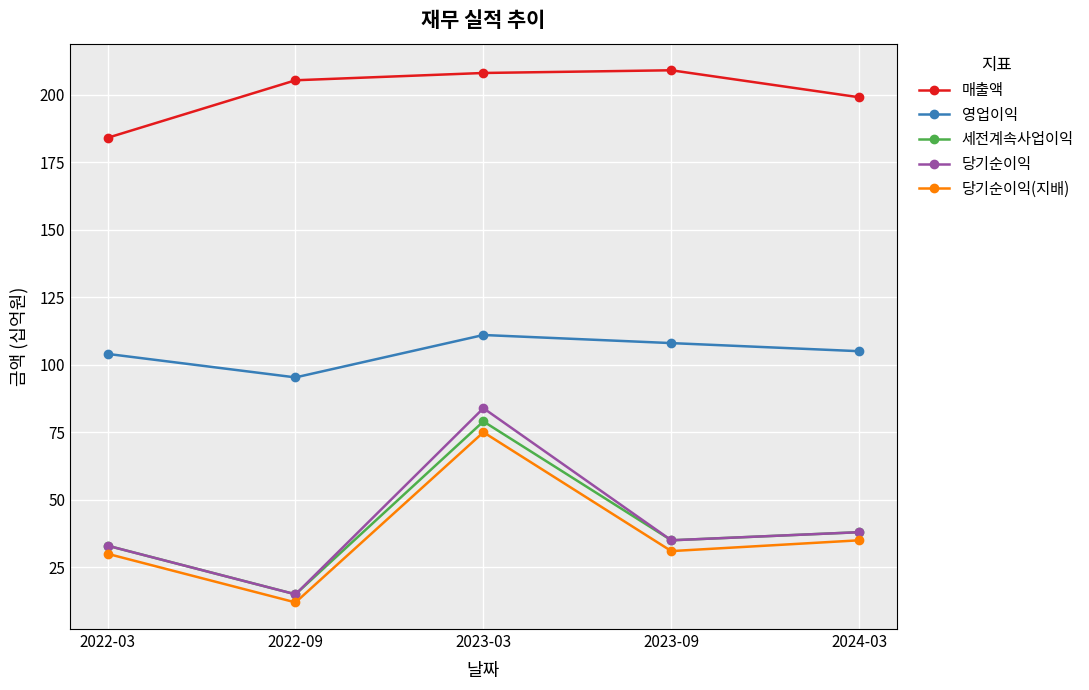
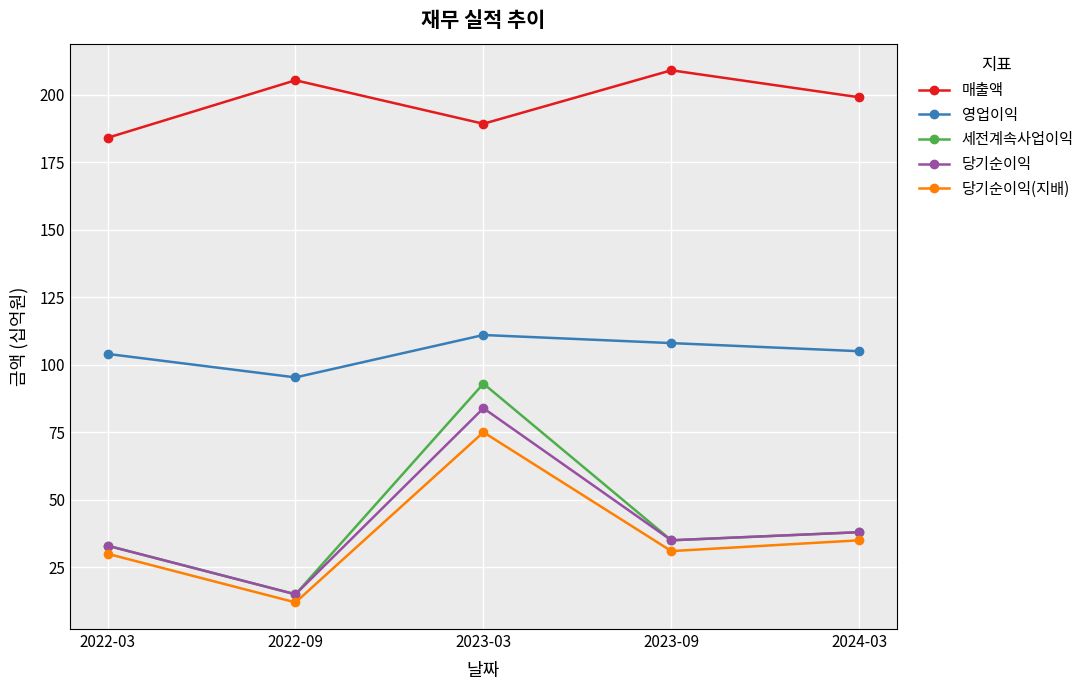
매출액, 2023-03: 208 -> 189
세전계속사업이익, 2023-03: 79 -> 93
